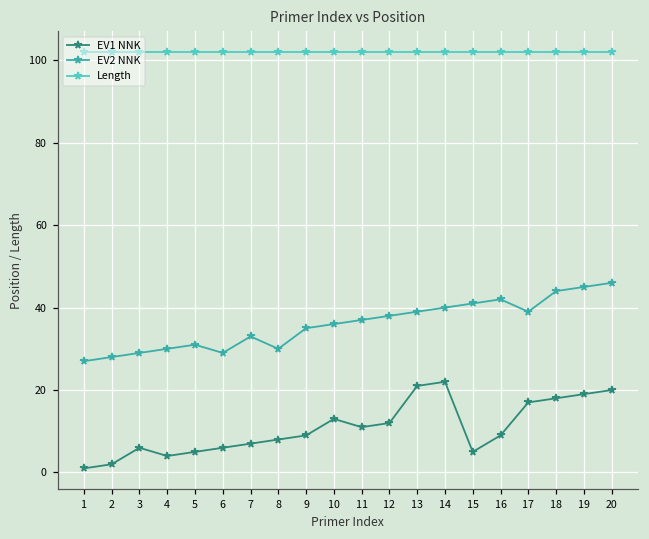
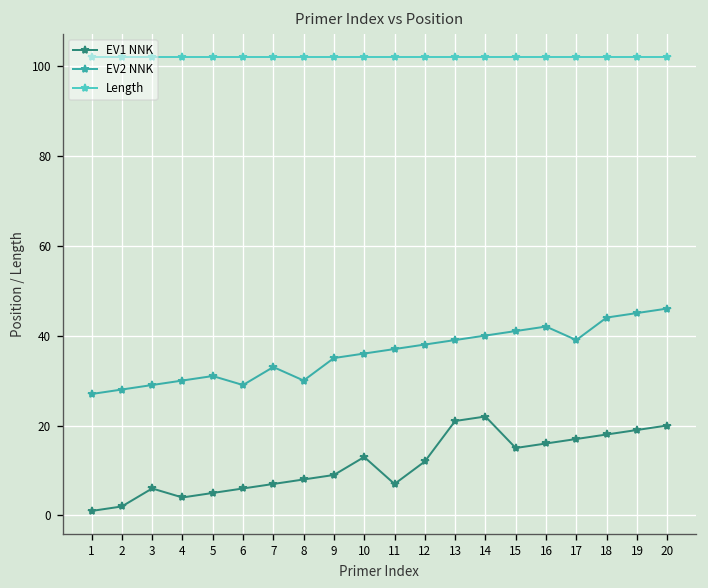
EV1 NNK, 11: 11 -> 7
EV1 NNK, 15: 5 -> 15
EV1 NNK, 16: 9 -> 16
